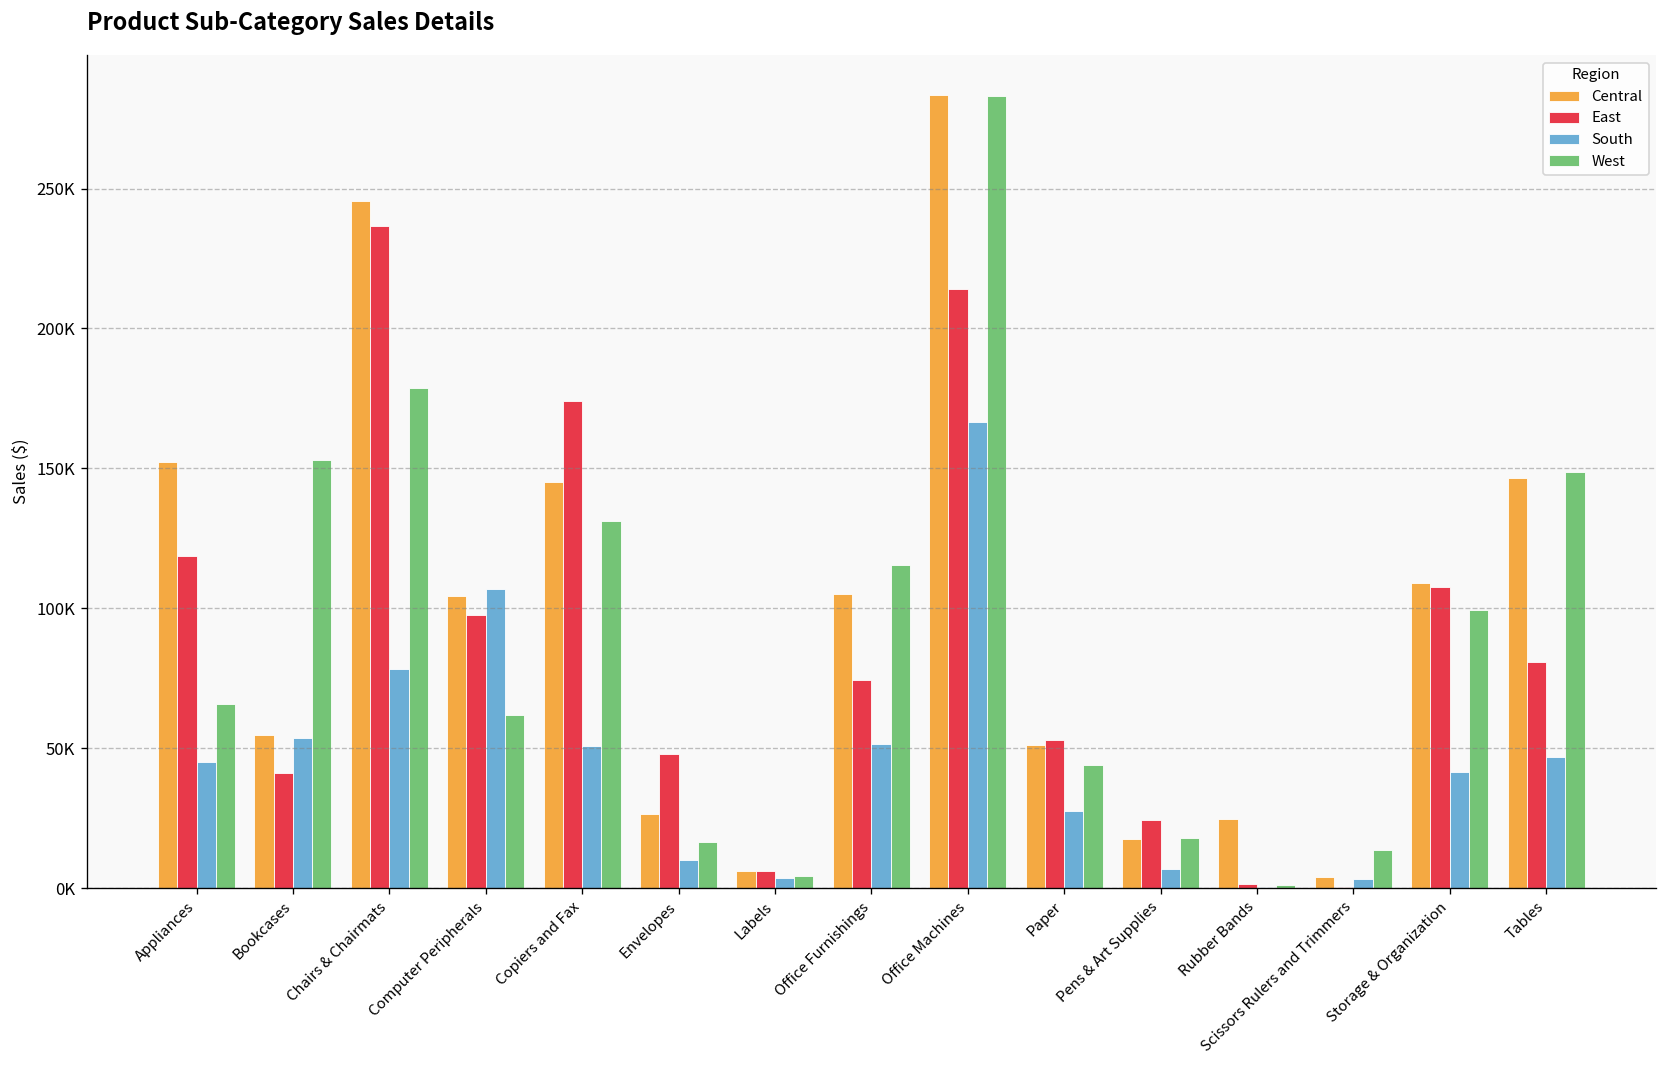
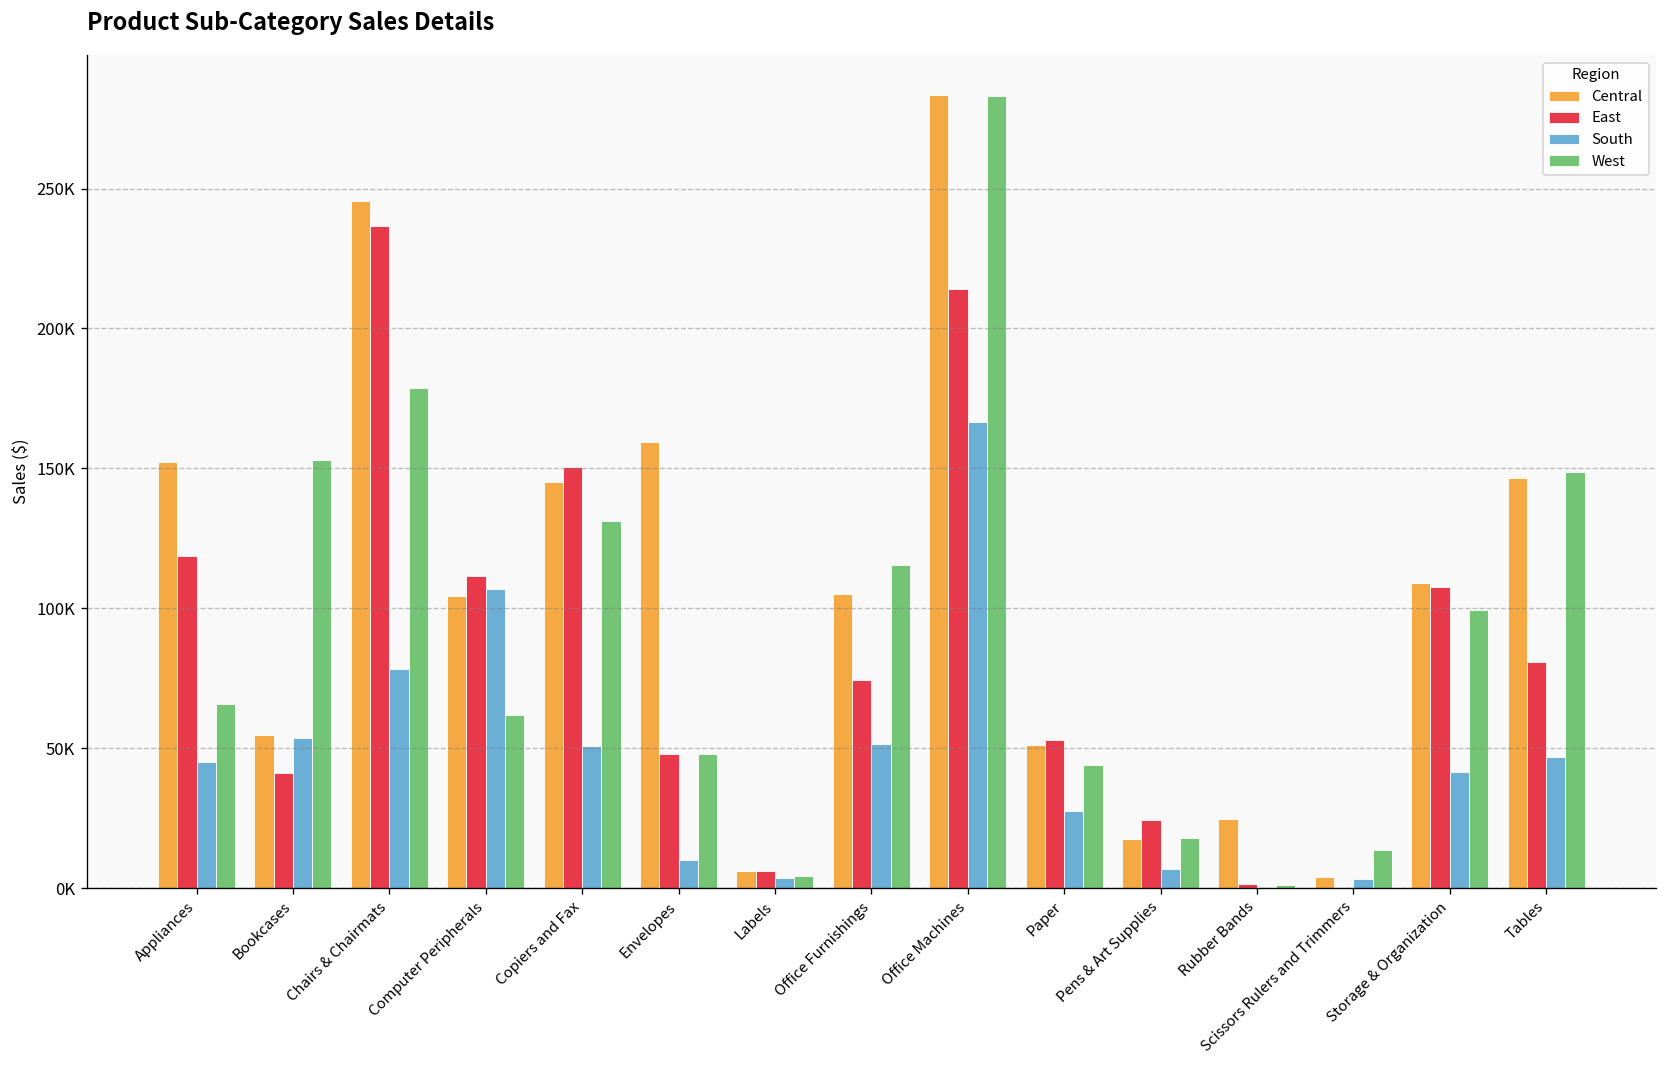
East, Computer Peripherals: 98000 -> 111000
East, Copiers and Fax: 174000 -> 151000
Central, Envelopes: 27000 -> 159000
West, Envelopes: 17000 -> 48000
